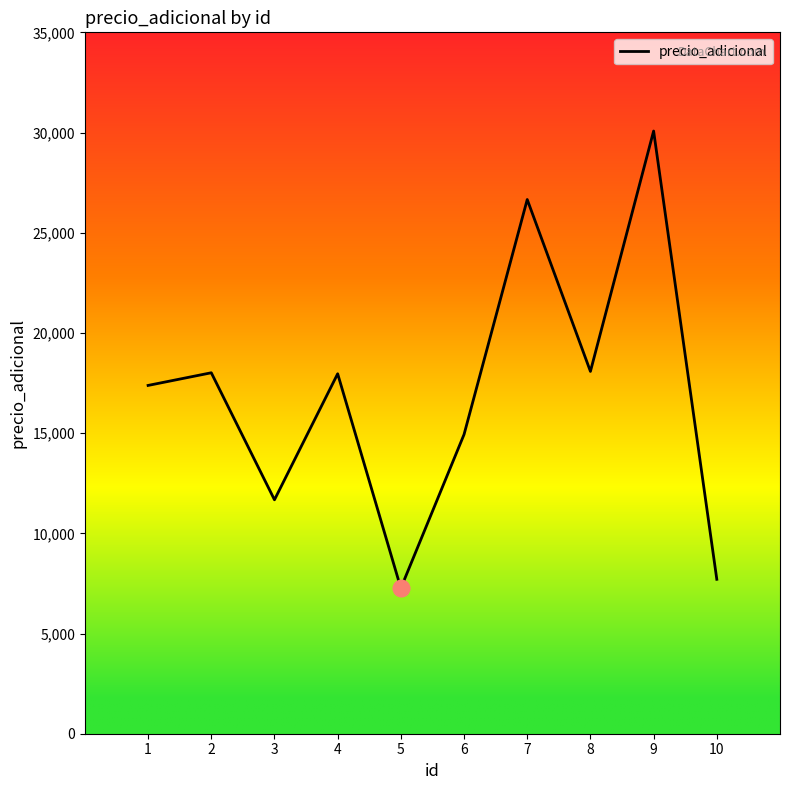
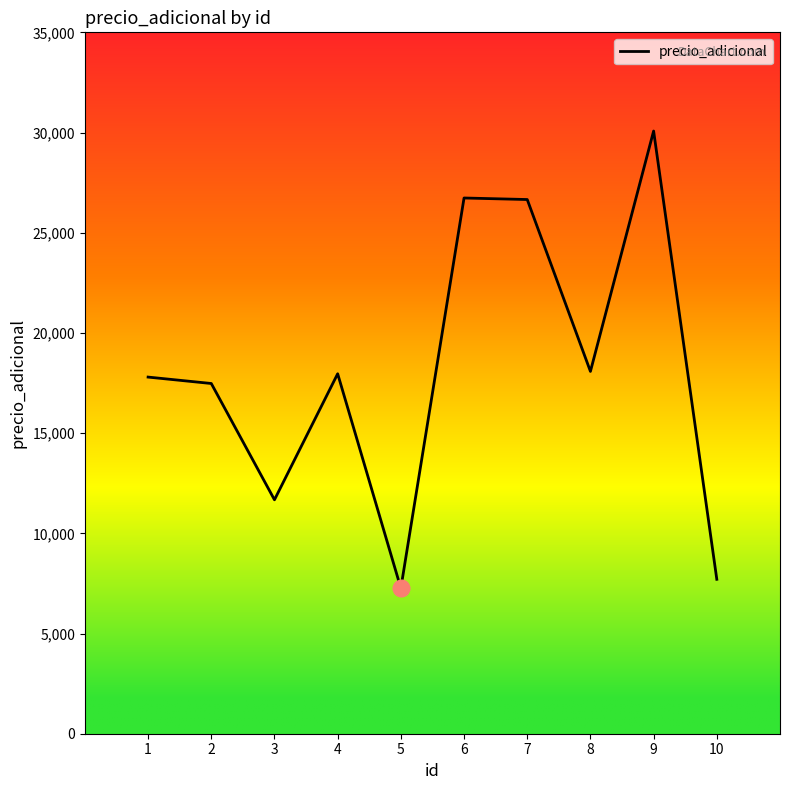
precio_adicional, 1: 17,400 -> 17,800
precio_adicional, 2: 18,000 -> 17,500
precio_adicional, 6: 14,900 -> 26,700
